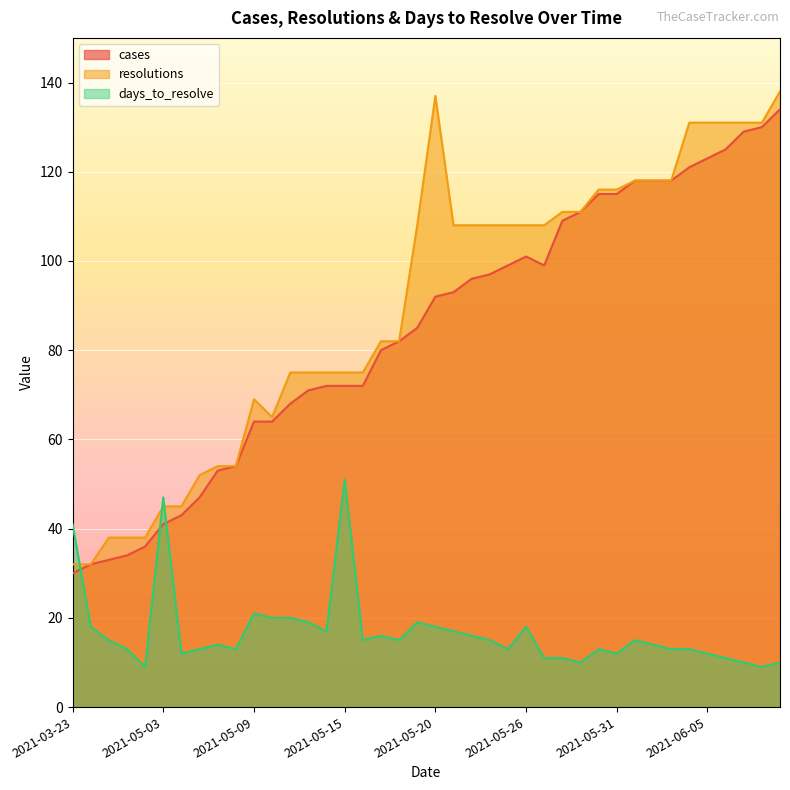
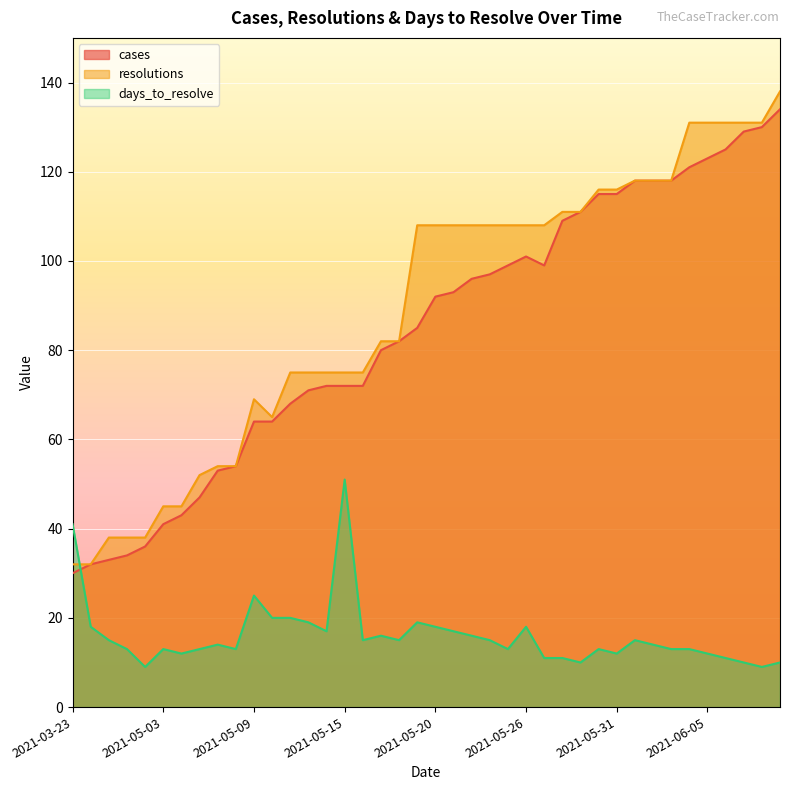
days_to_resolve, 2021-05-03: 47 -> 13
days_to_resolve, 2021-05-09: 21 -> 25
resolutions, 2021-05-20: 137 -> 108
